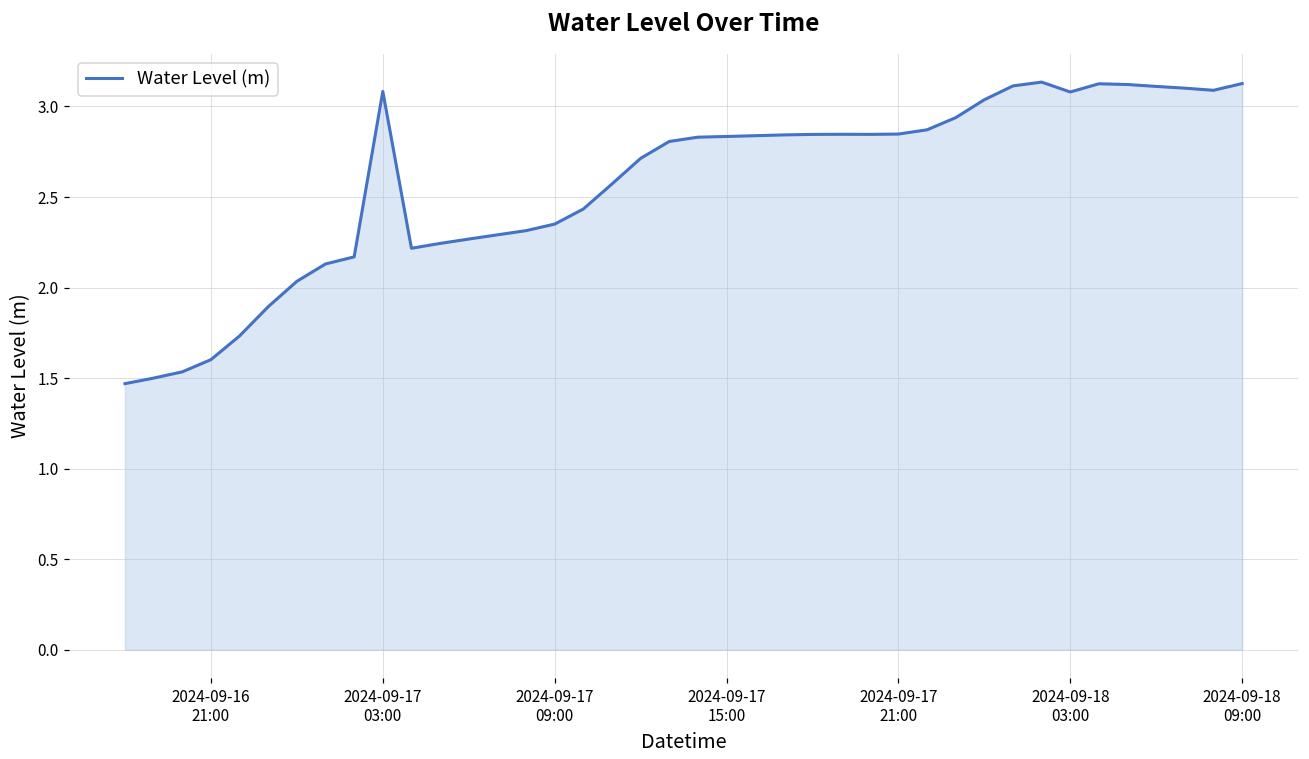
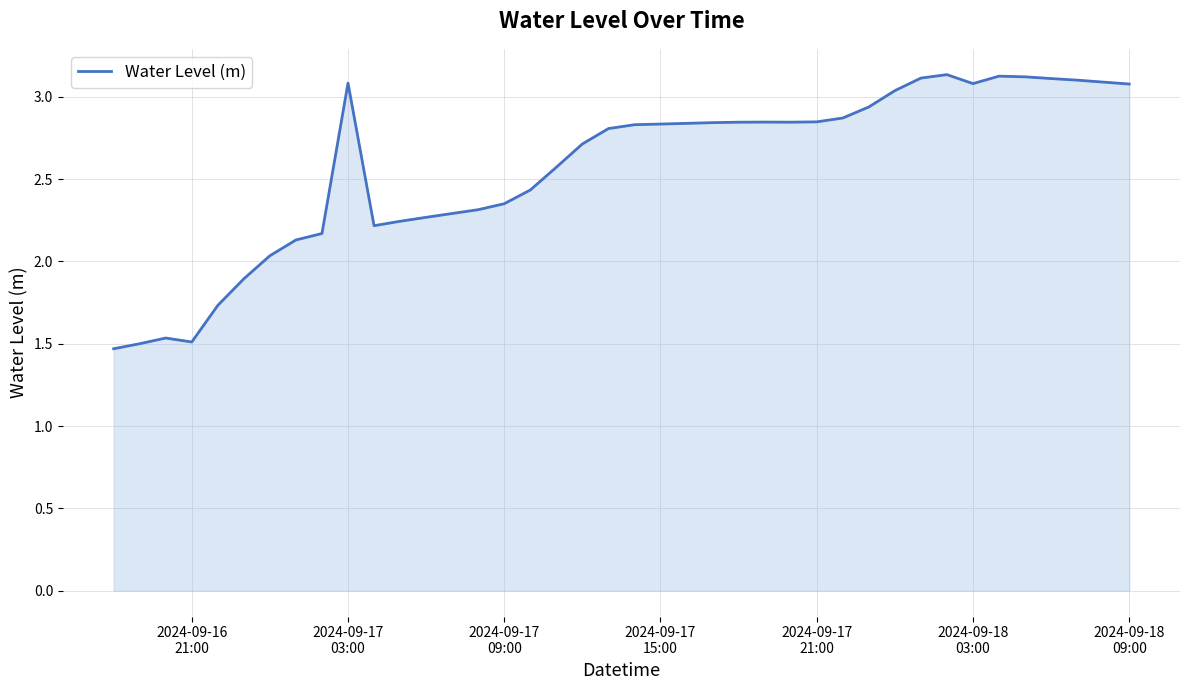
2024-09-16 21:00: 1.60 -> 1.51
2024-09-18 09:00: 3.13 -> 3.08
